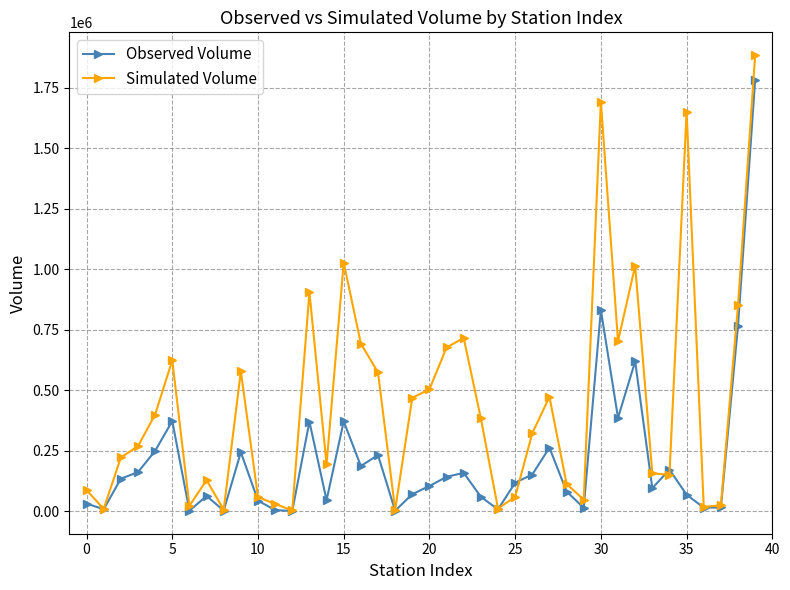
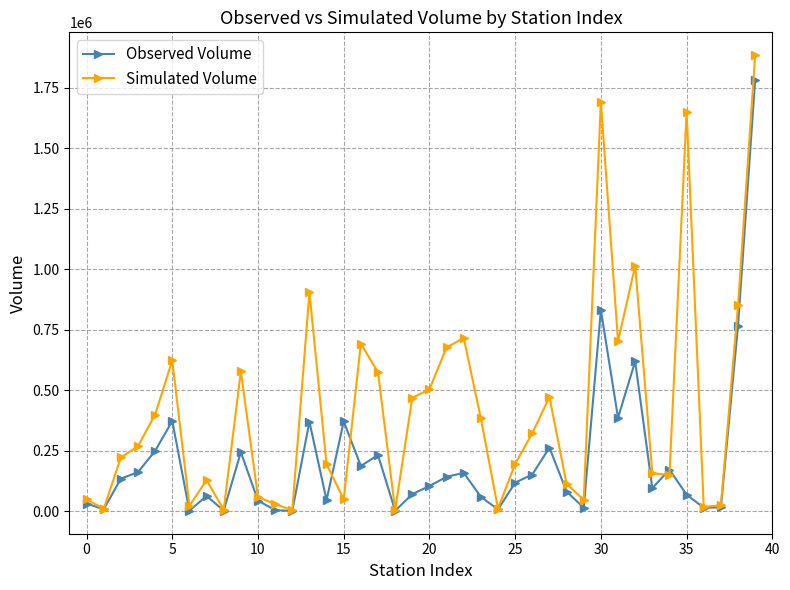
Simulated Volume, 0: 90000 -> 50000
Simulated Volume, 15: 1030000 -> 50000
Simulated Volume, 25: 60000 -> 200000
